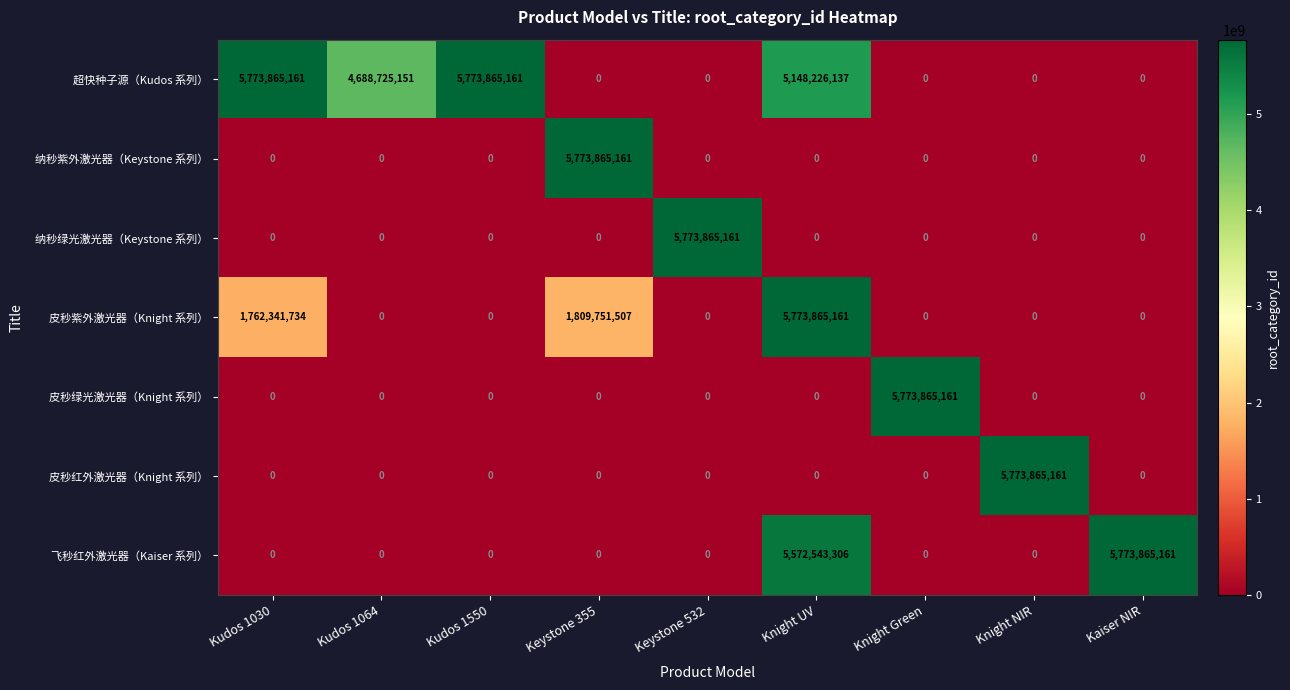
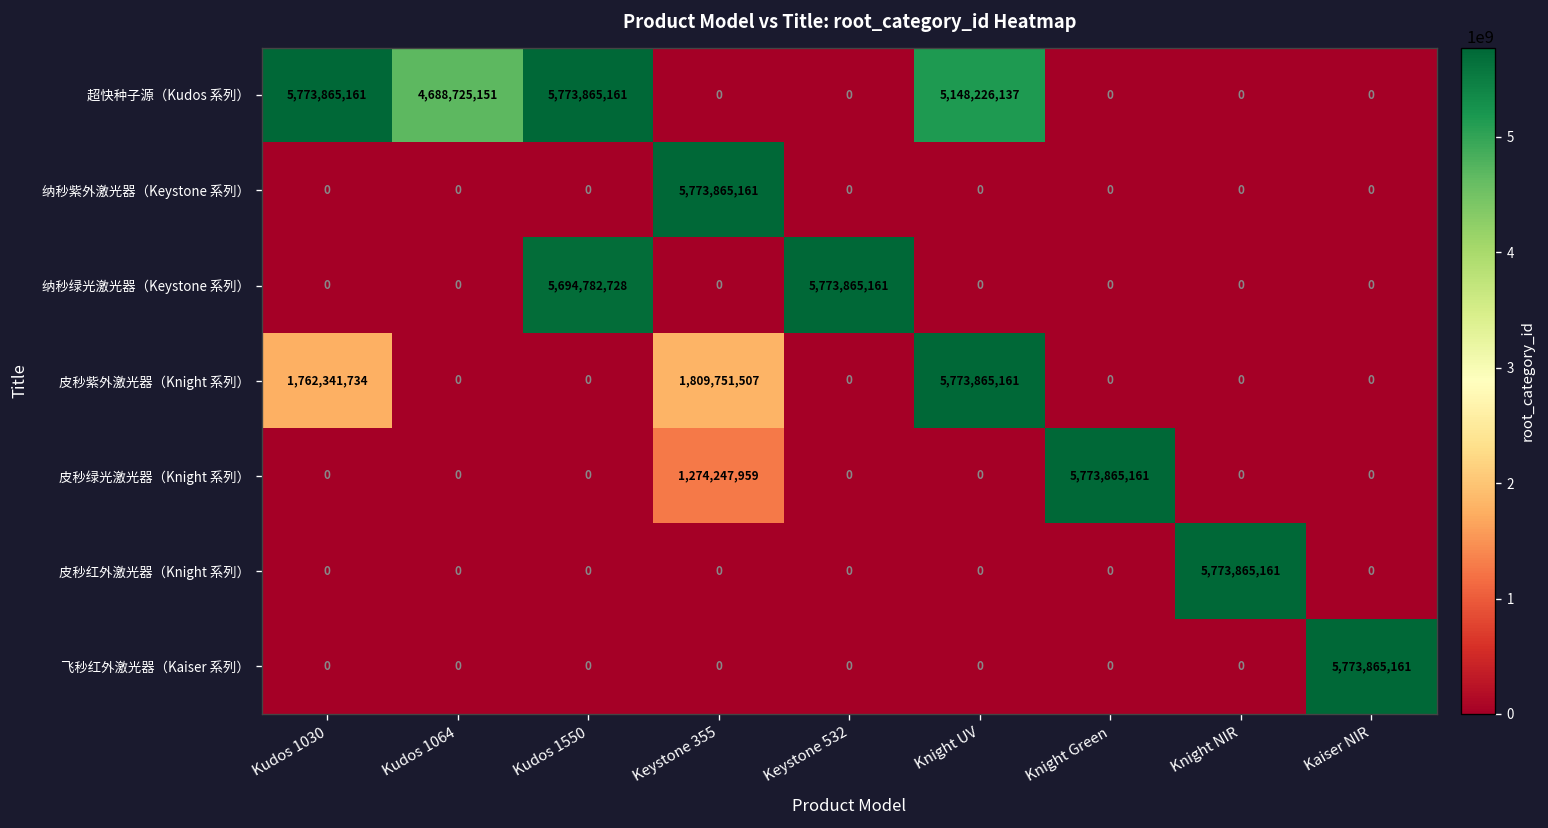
纳秒绿光激光器（Keystone 系列）, Kudos 1550: 0 -> 5,694,782,728
皮秒绿光激光器（Knight 系列）, Keystone 355: 0 -> 1,274,247,959
飞秒红外激光器（Kaiser 系列）, Knight UV: 5,572,543,306 -> 0
